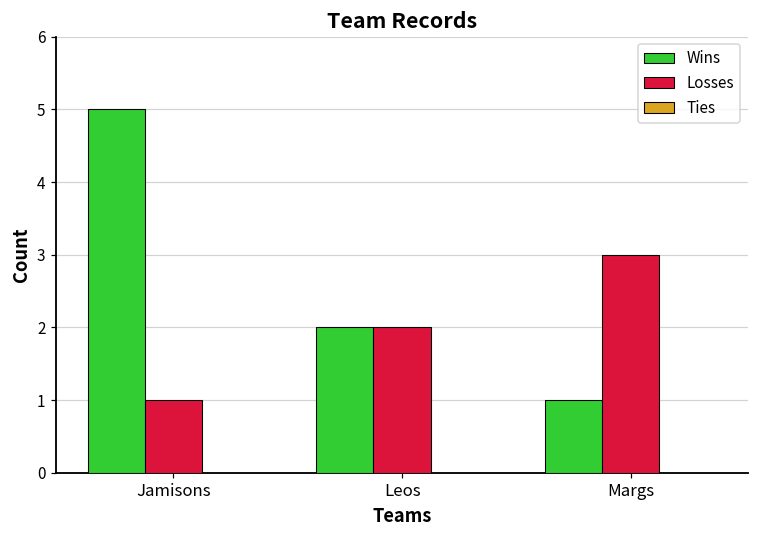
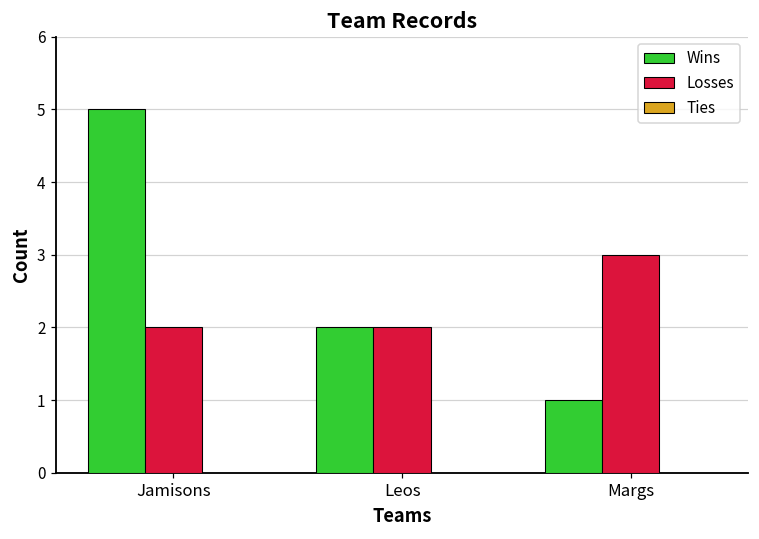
Losses, Jamisons: 1 -> 2
